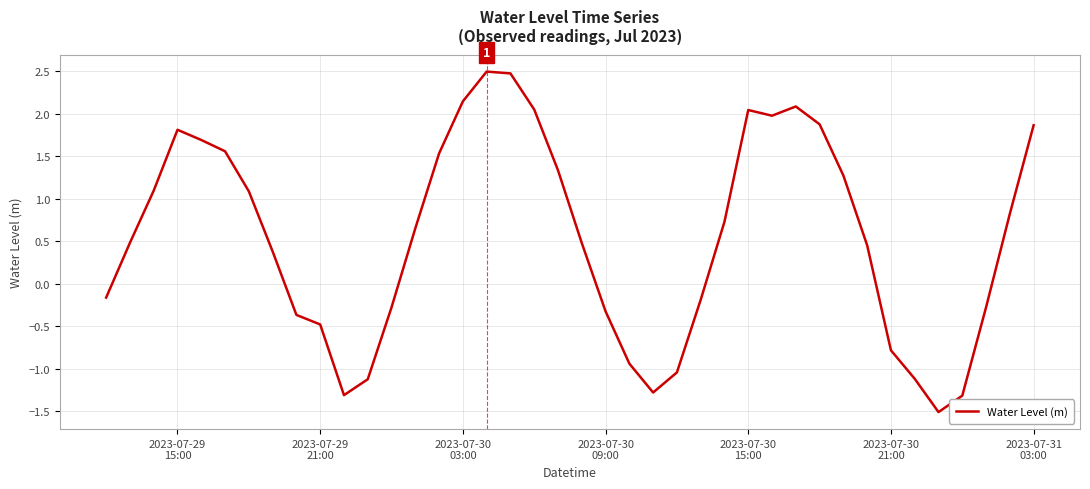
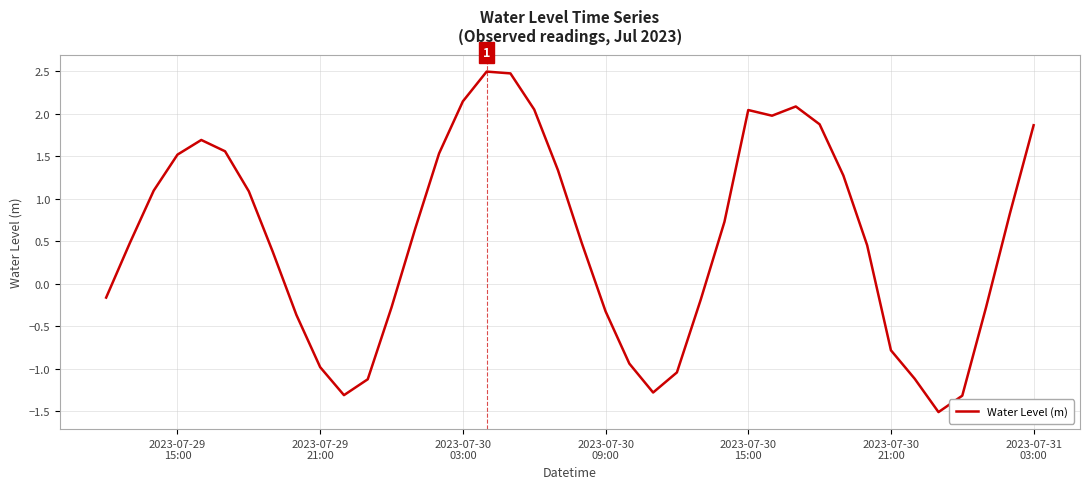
2023-07-29 15:00: 1.8 -> 1.5
2023-07-29 21:00: -0.5 -> -1.0
